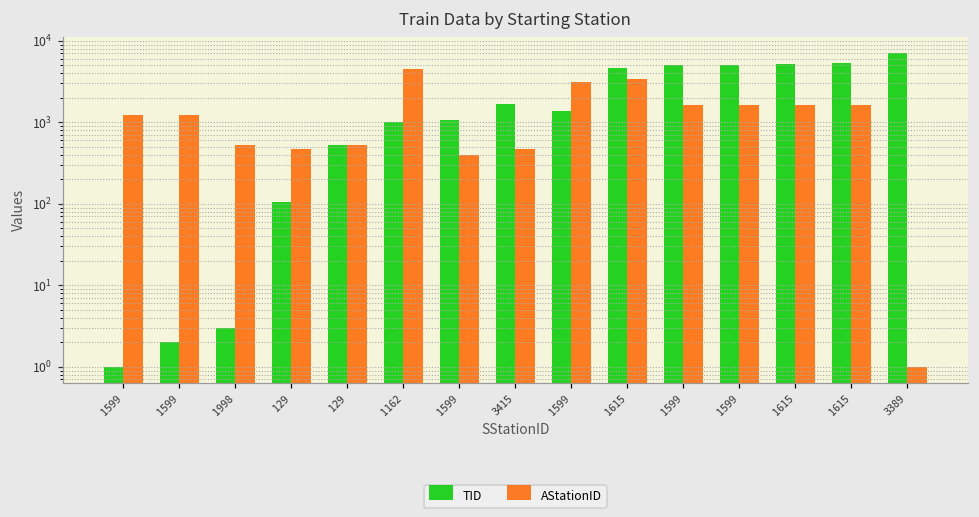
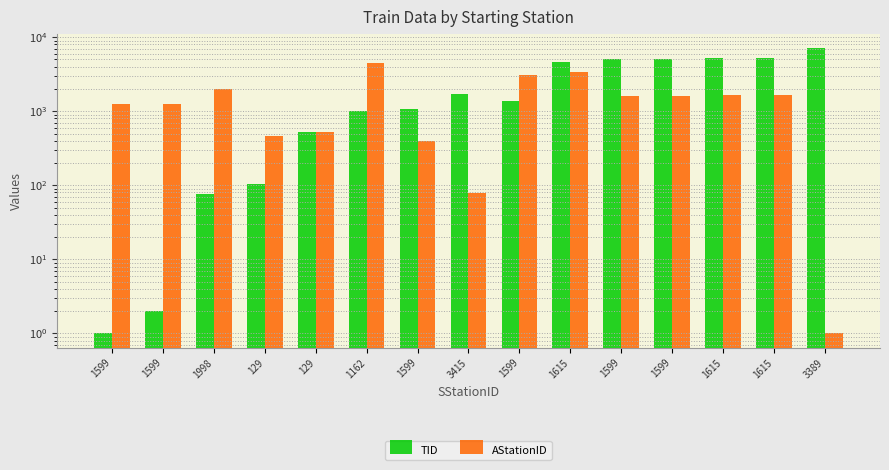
TID, 1998: 3 -> 80
AStationID, 1998: 500 -> 2000
AStationID, 3415: 500 -> 80
